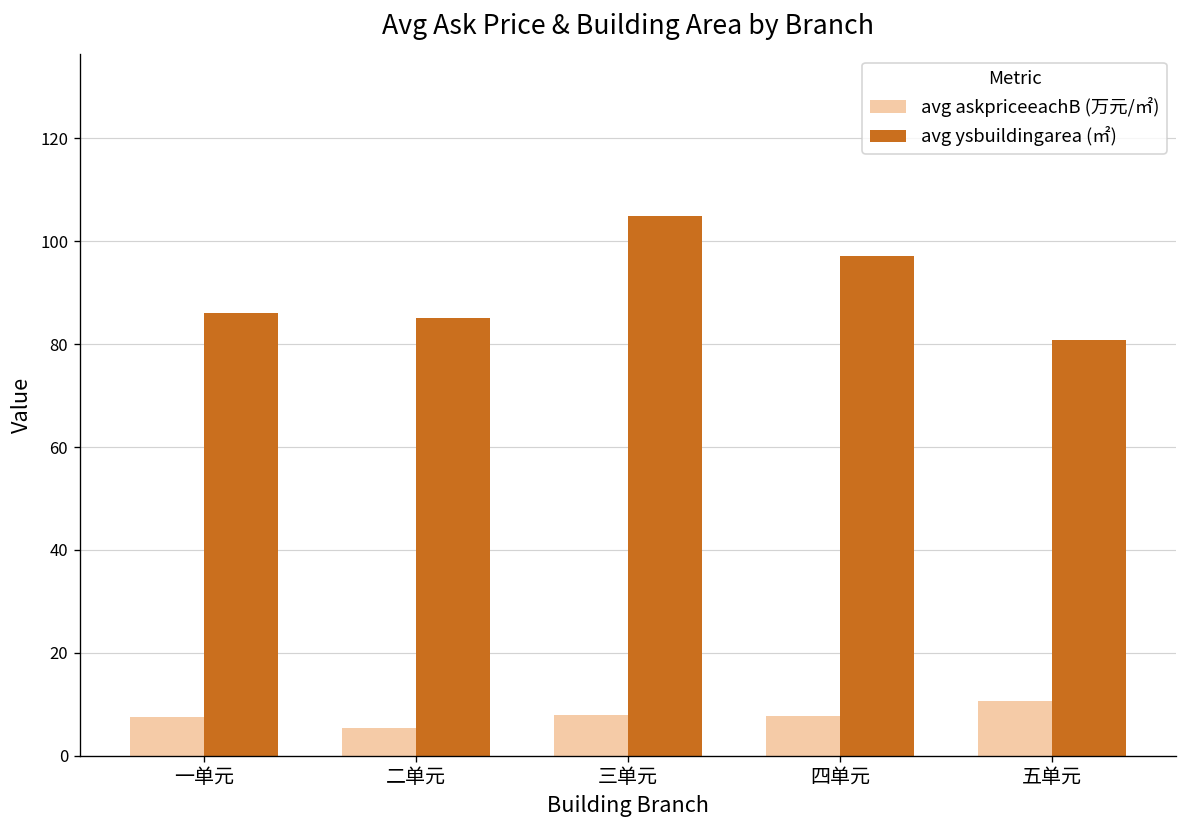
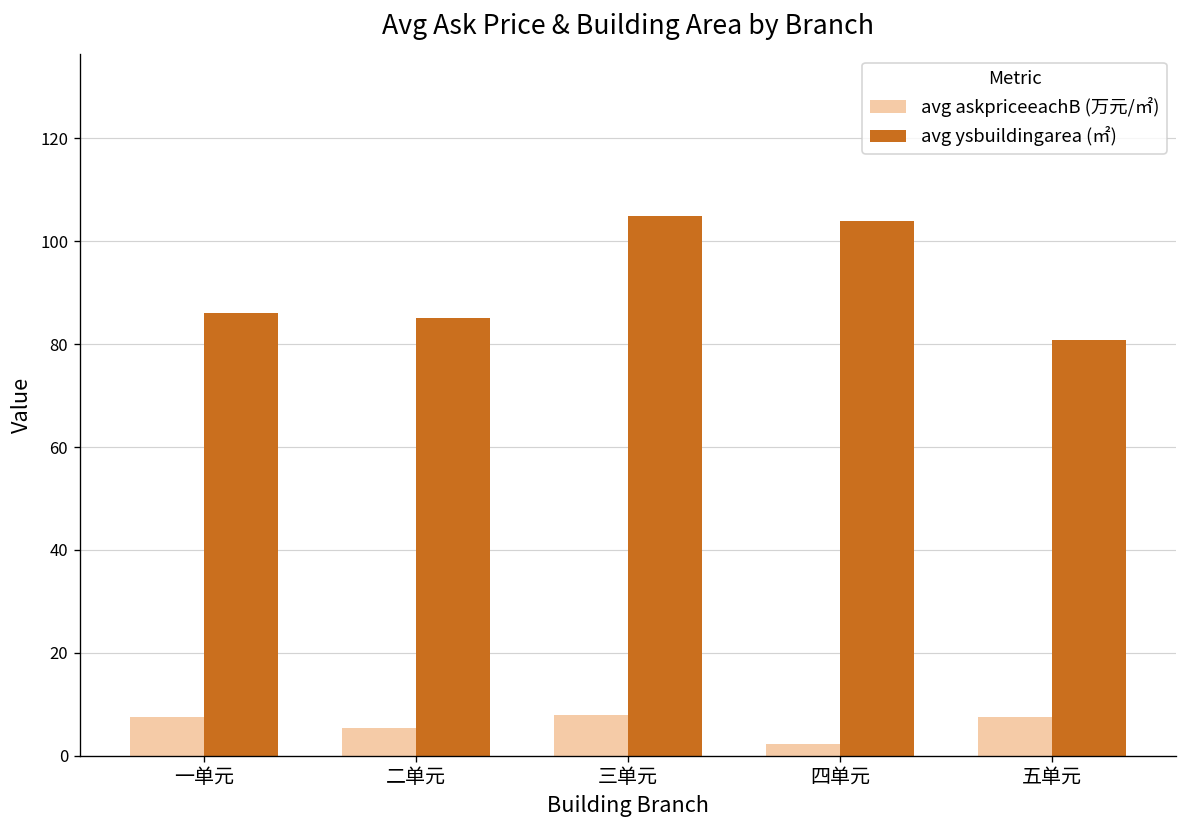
avg askpriceeachB (万元/㎡), 四单元: 8 -> 2
avg ysbuildingarea (㎡), 四单元: 97 -> 104
avg askpriceeachB (万元/㎡), 五单元: 11 -> 7
